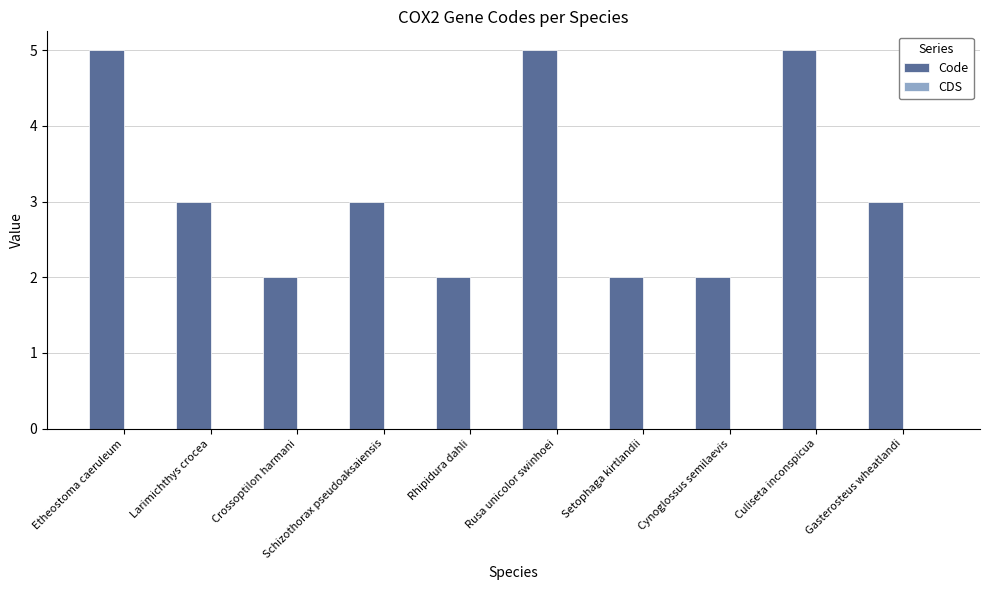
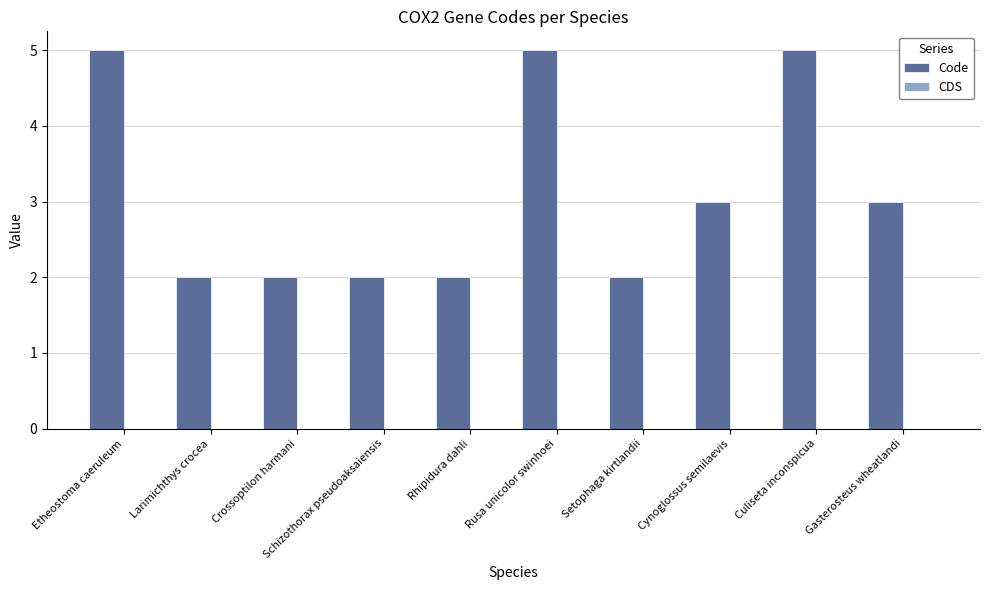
Code, Larimichthys crocea: 3 -> 2
Code, Schizothorax pseudoaksaiensis: 3 -> 2
Code, Cynoglossus semilaevis: 2 -> 3
